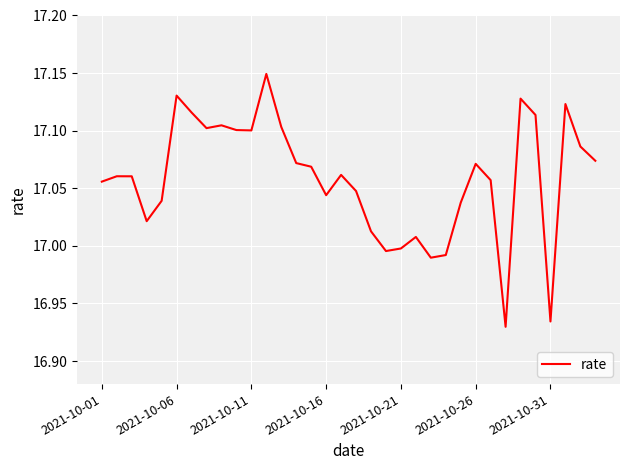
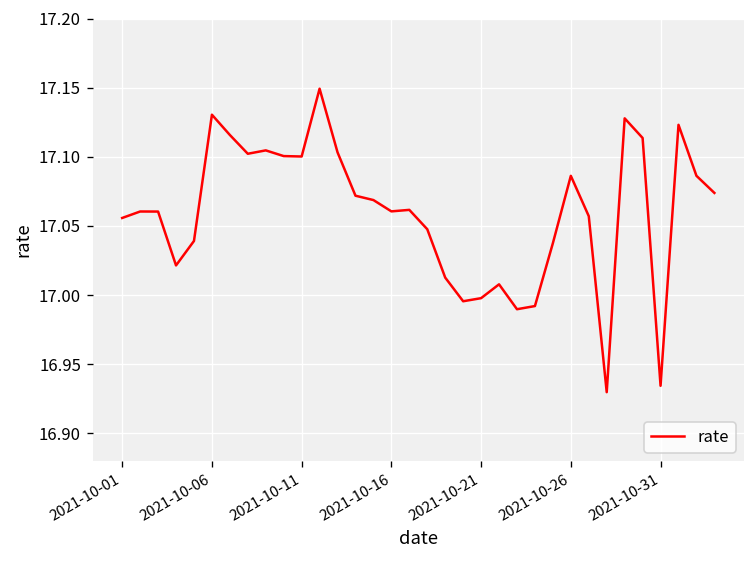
2021-10-16: 17.044 -> 17.061
2021-10-26: 17.071 -> 17.086
